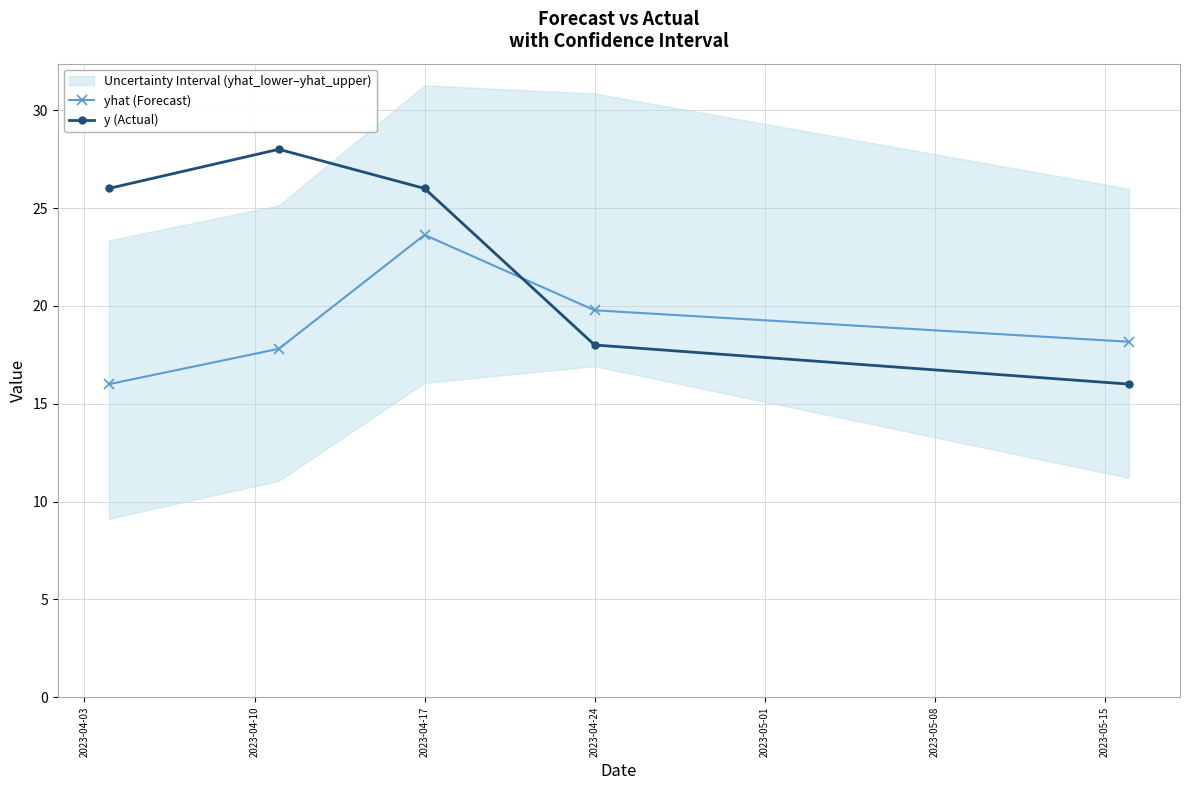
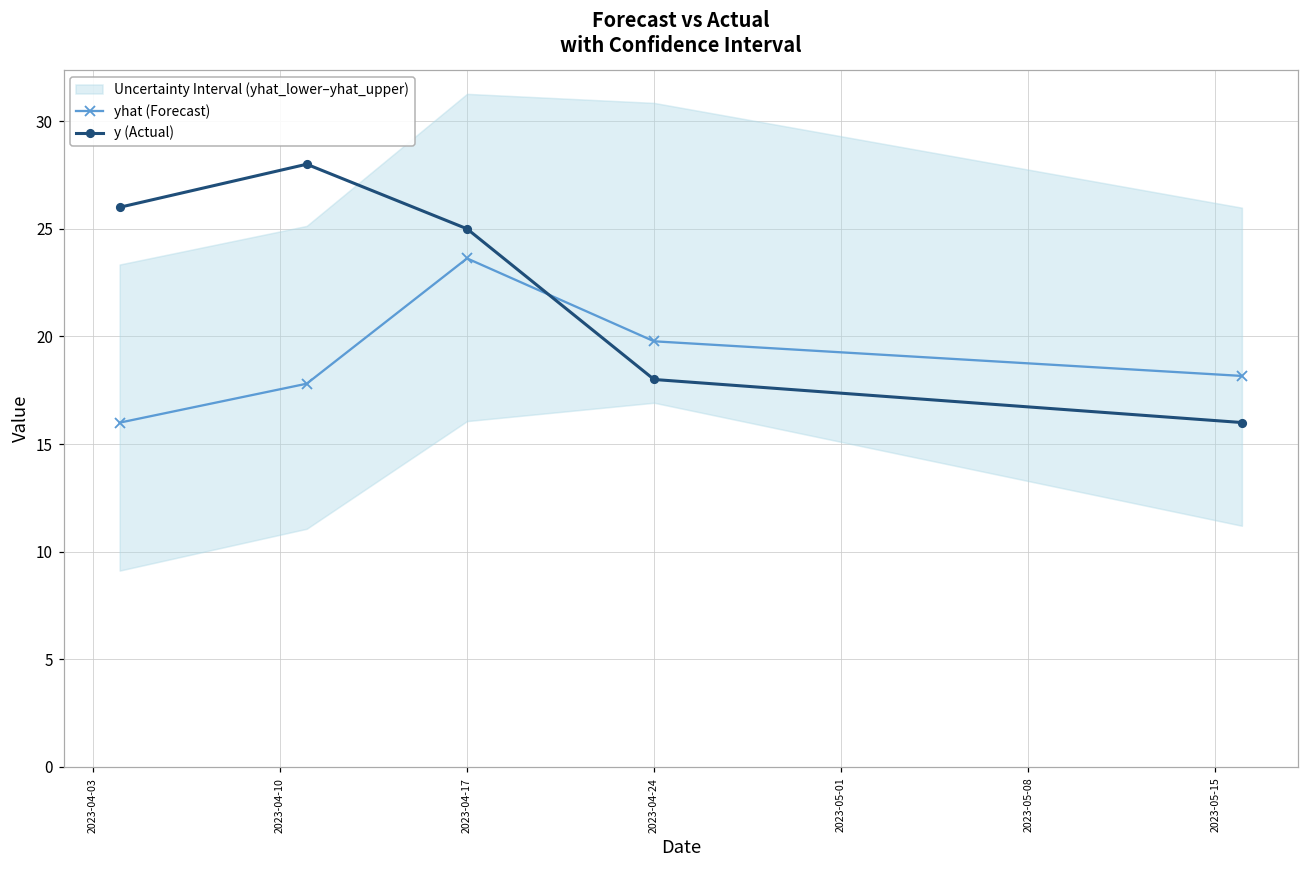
y (Actual), 2023-04-17: 26 -> 25
